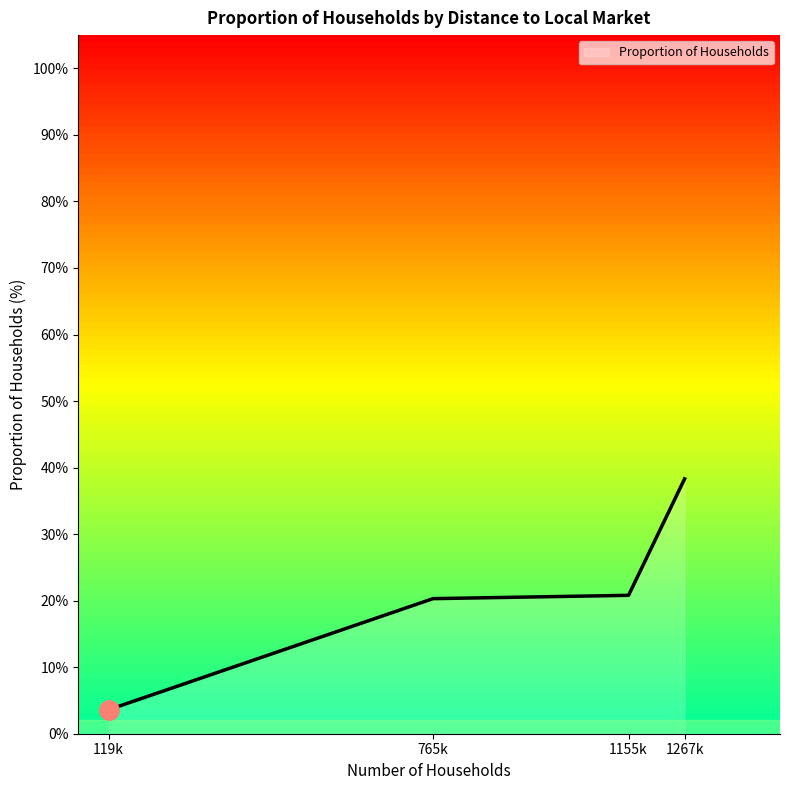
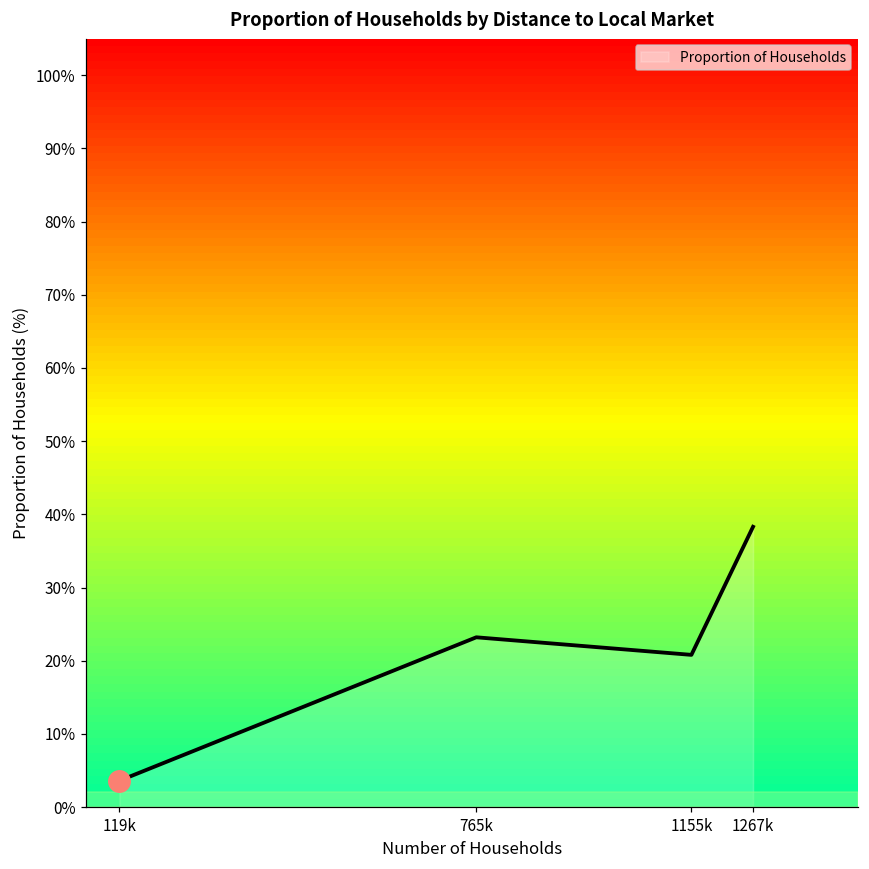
Proportion of Households, 765k: 20% -> 23%
